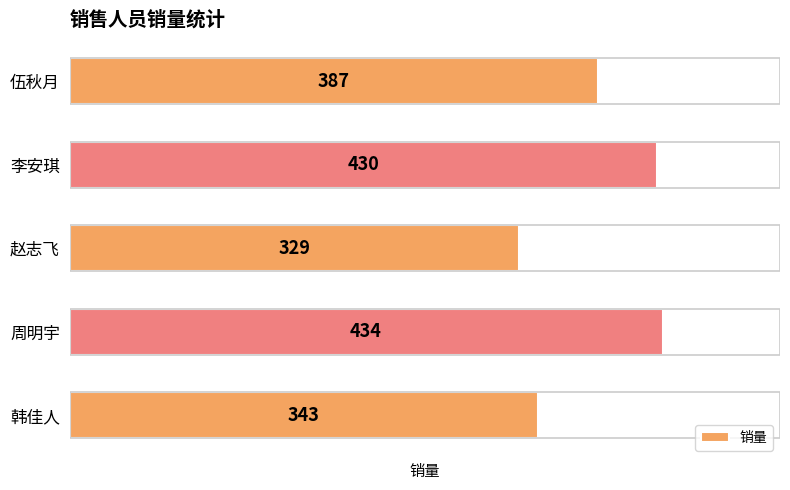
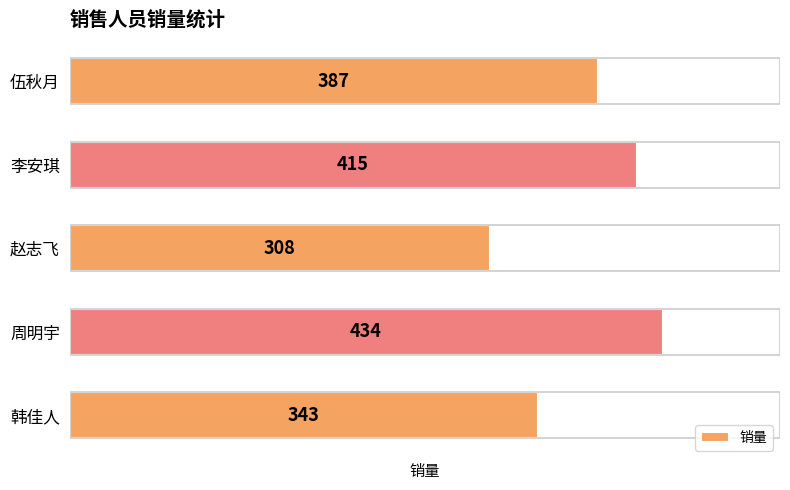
李安琪: 430 -> 415
赵志飞: 329 -> 308
